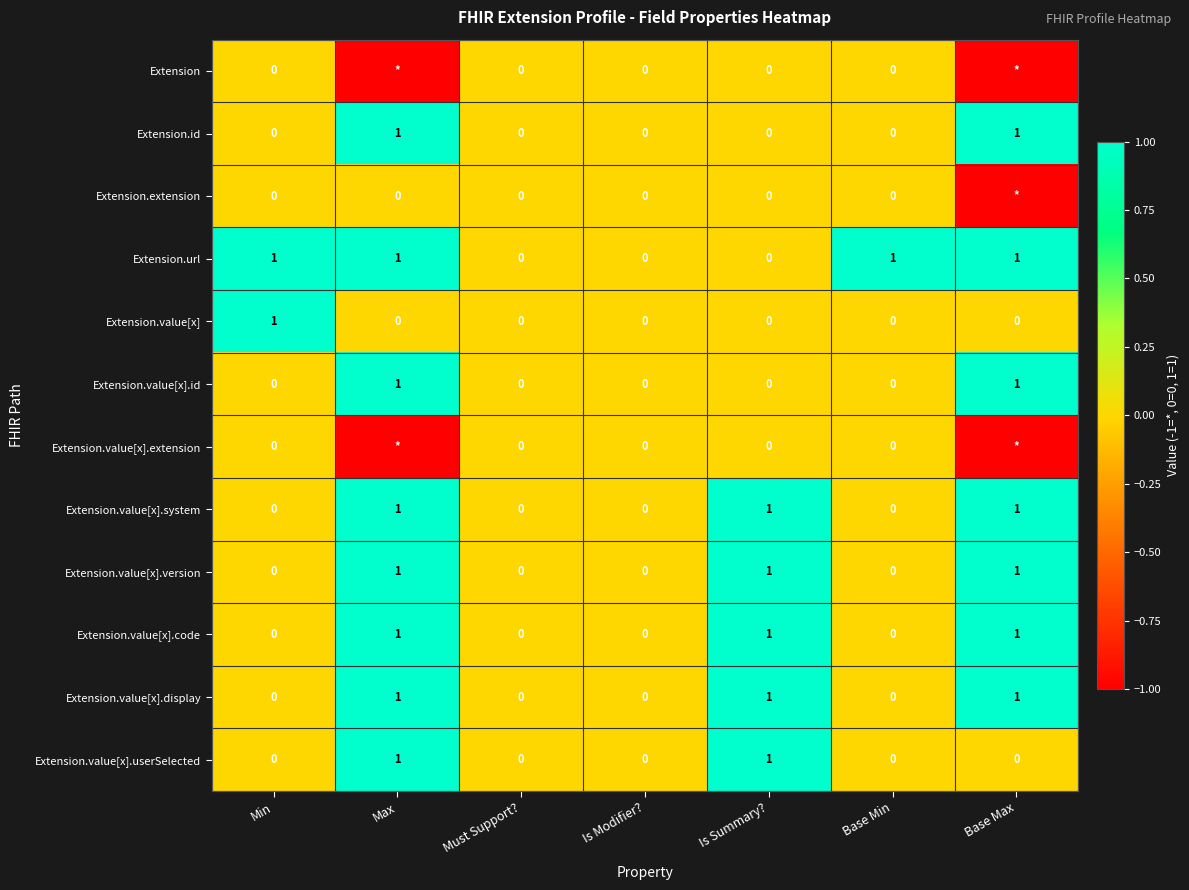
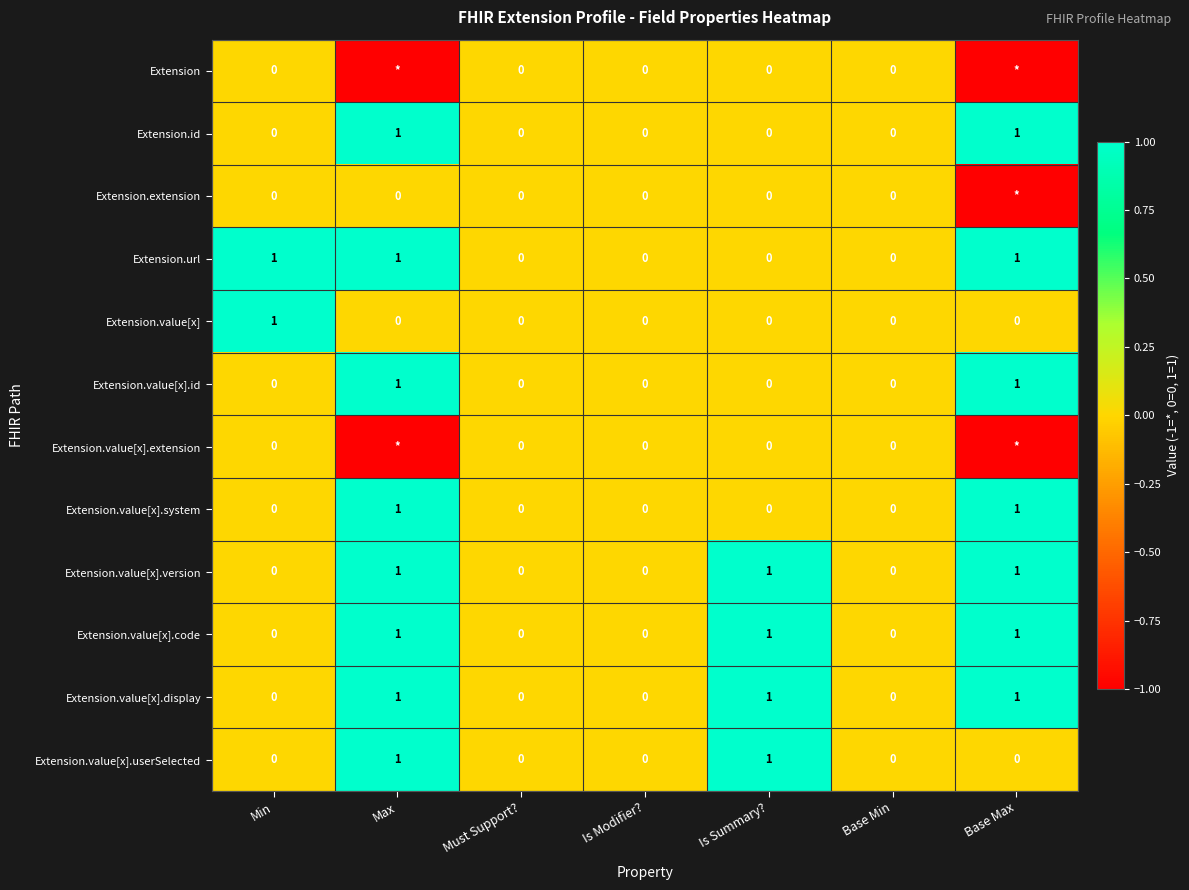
Extension.url, Base Min: 1 -> 0
Extension.value[x].system, Is Summary?: 1 -> 0
